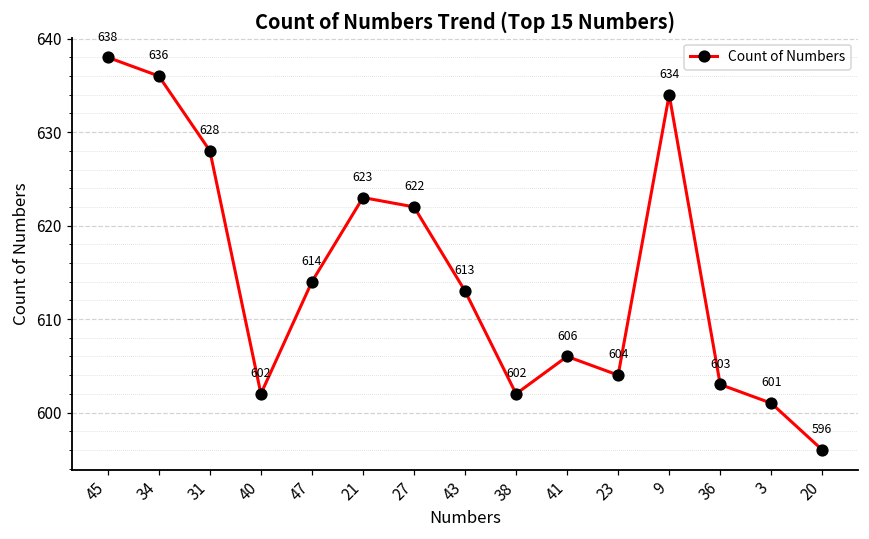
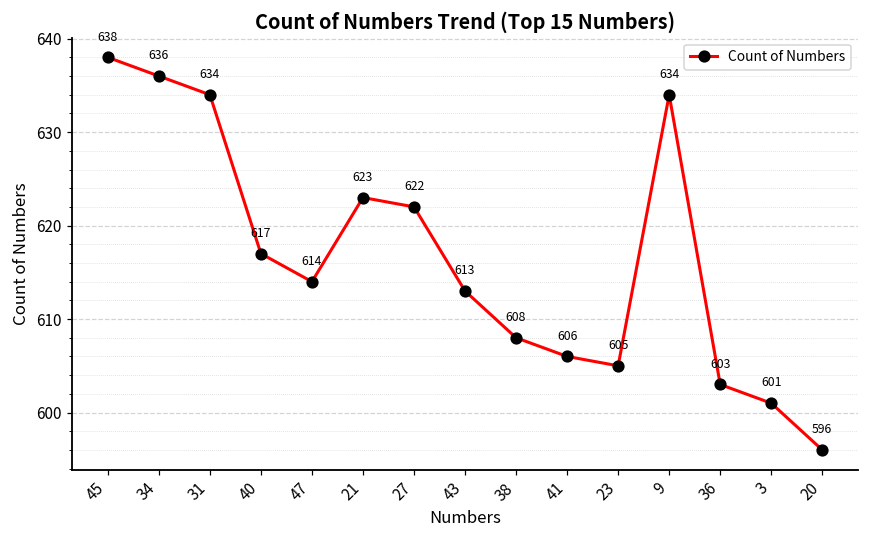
31: 628 -> 634
40: 602 -> 617
38: 602 -> 608
23: 604 -> 605
